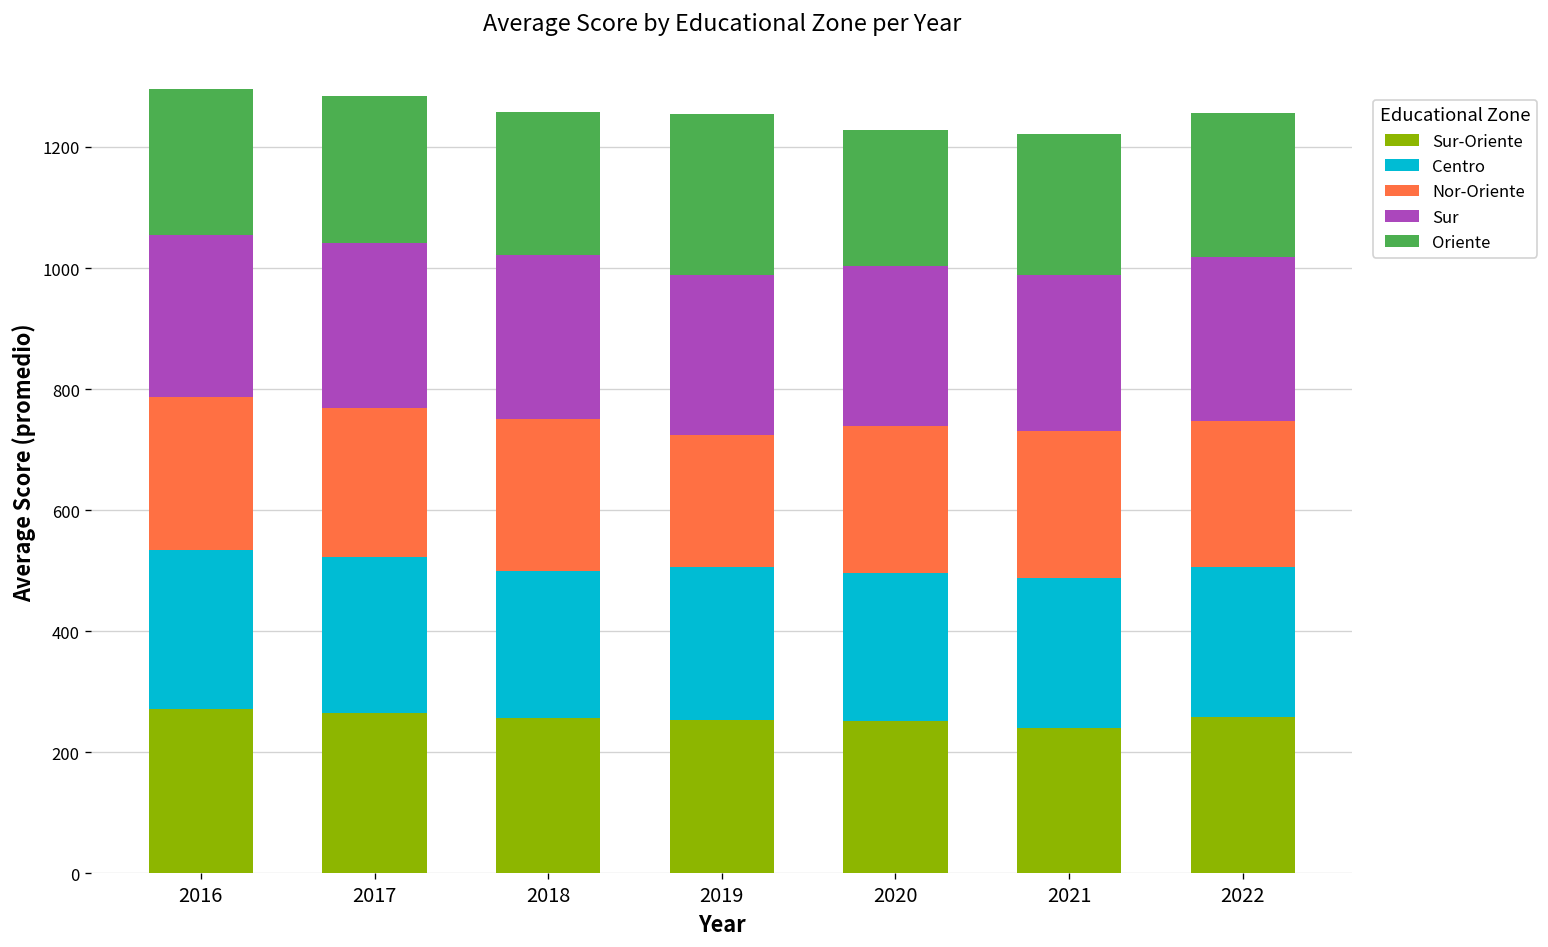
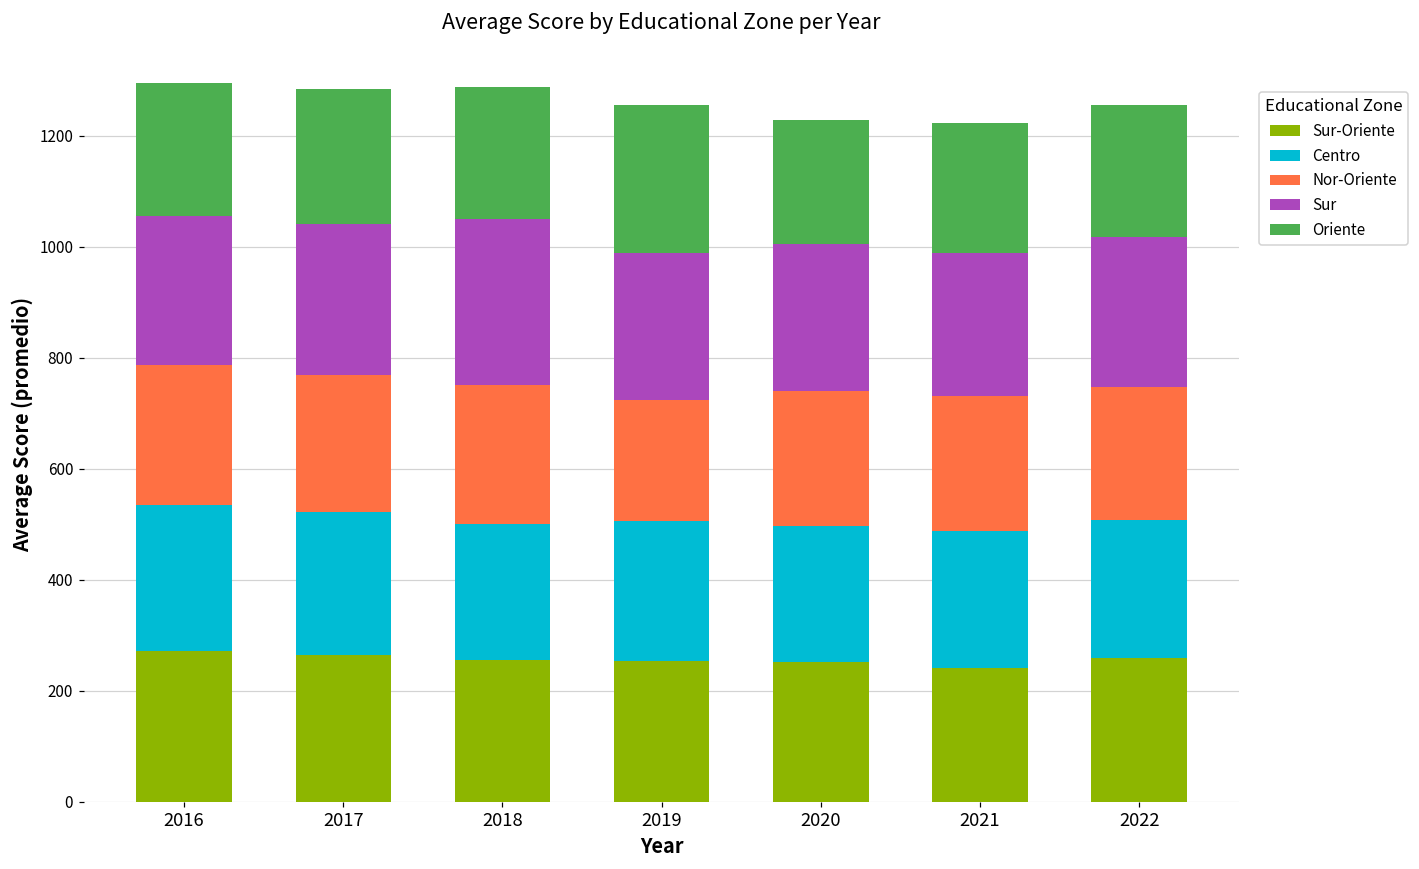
Sur, 2018: 270 -> 300
